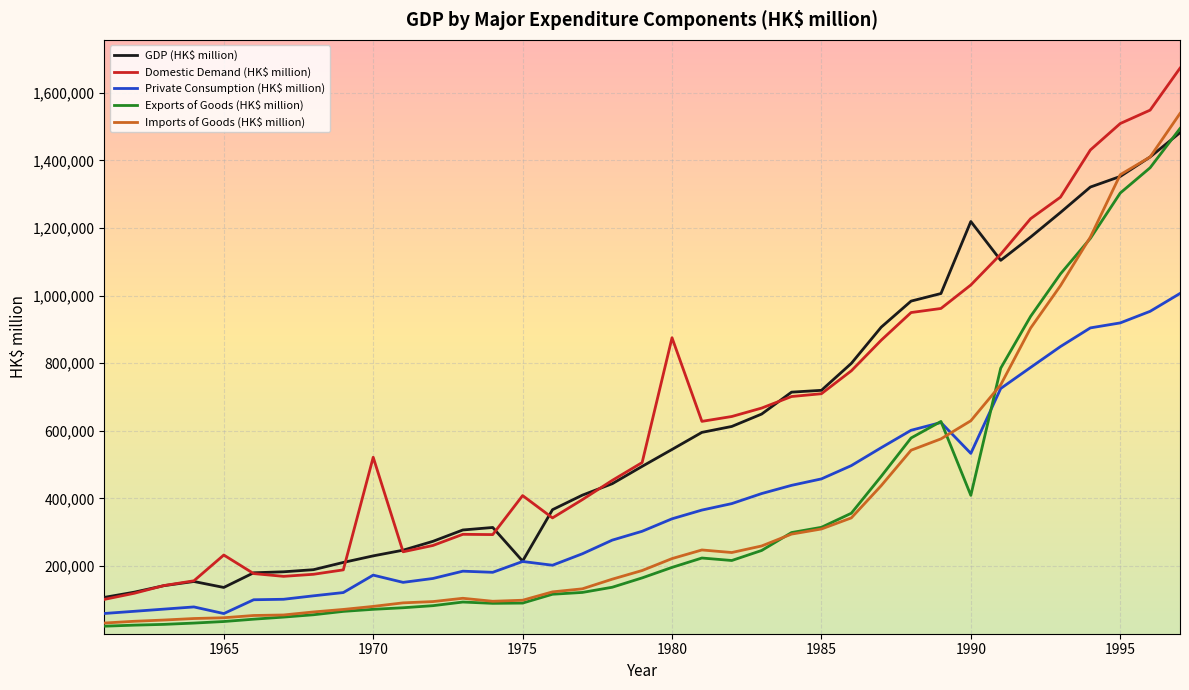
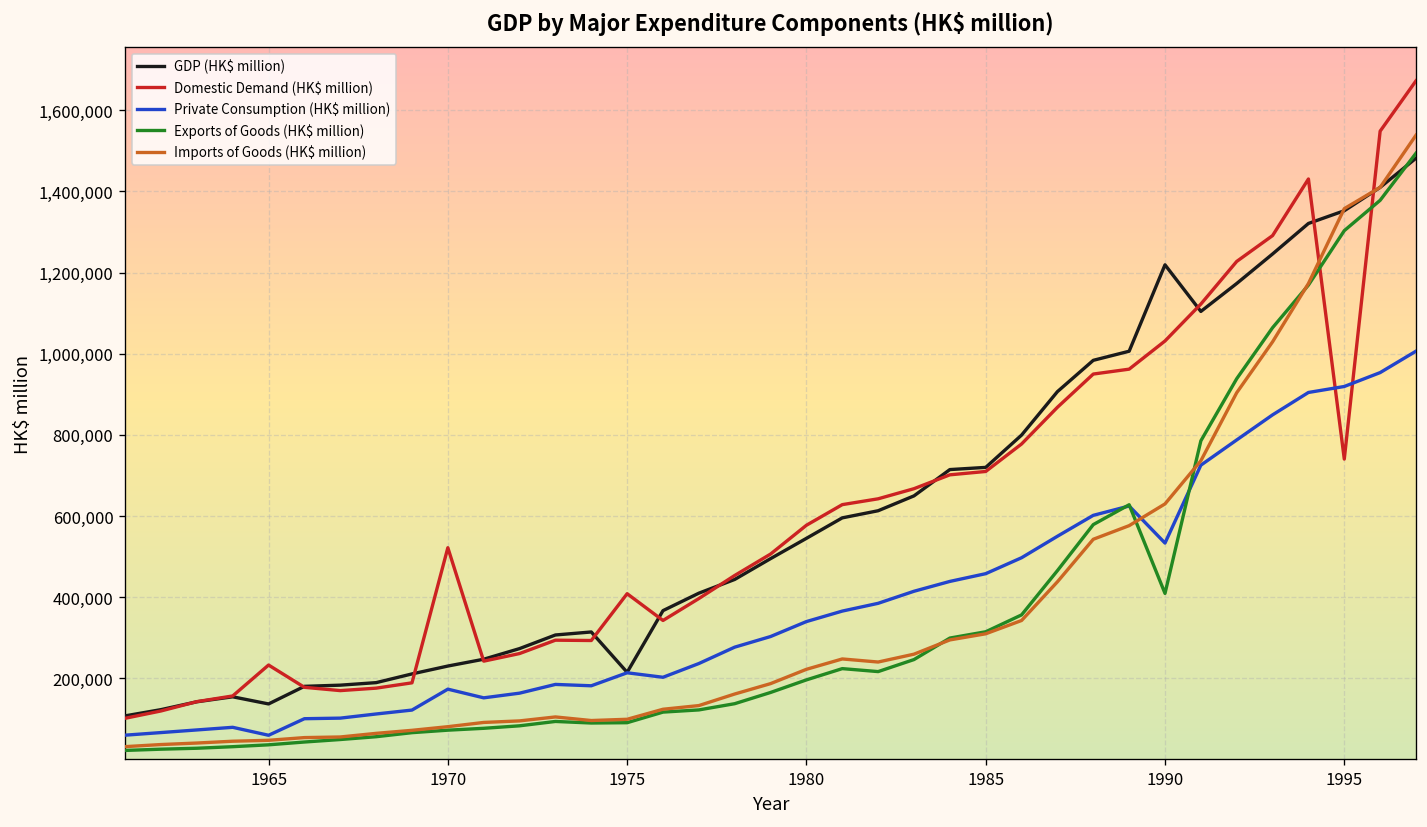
Domestic Demand (HK$ million), 1980: 880,000 -> 580,000
Domestic Demand (HK$ million), 1995: 1,510,000 -> 740,000
